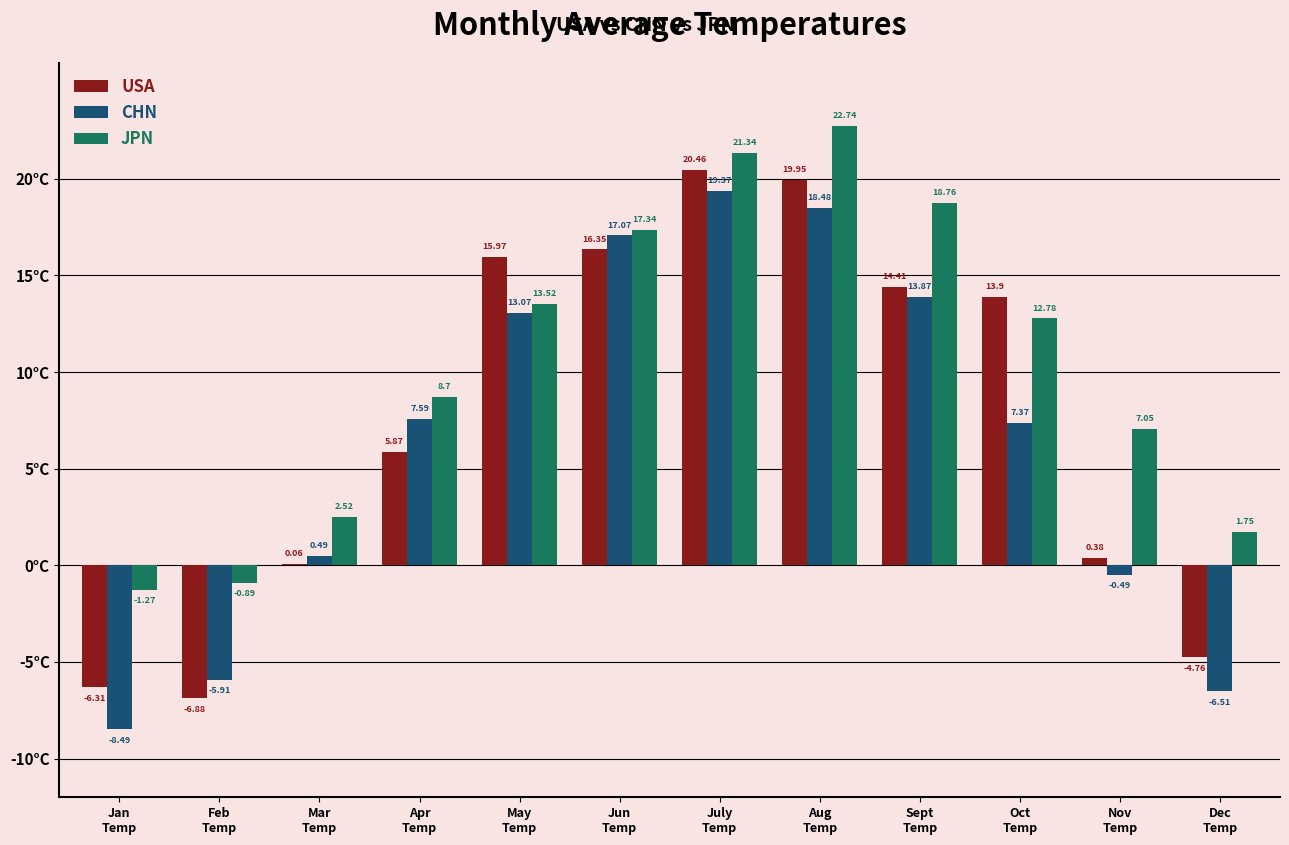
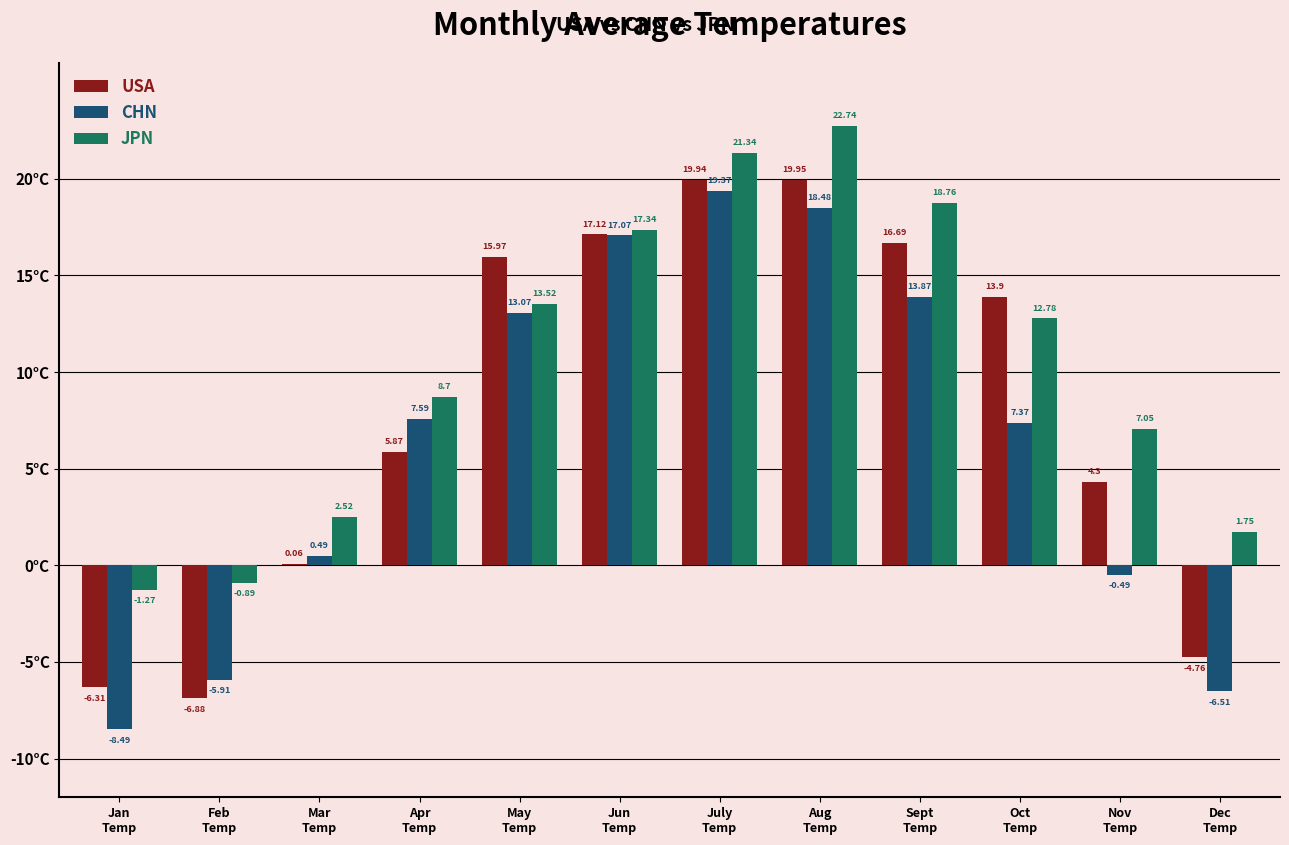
USA, Jun Temp: 16.35 -> 17.12
USA, July Temp: 20.46 -> 19.94
USA, Sept Temp: 14.41 -> 16.69
USA, Nov Temp: 0.38 -> 4.3
